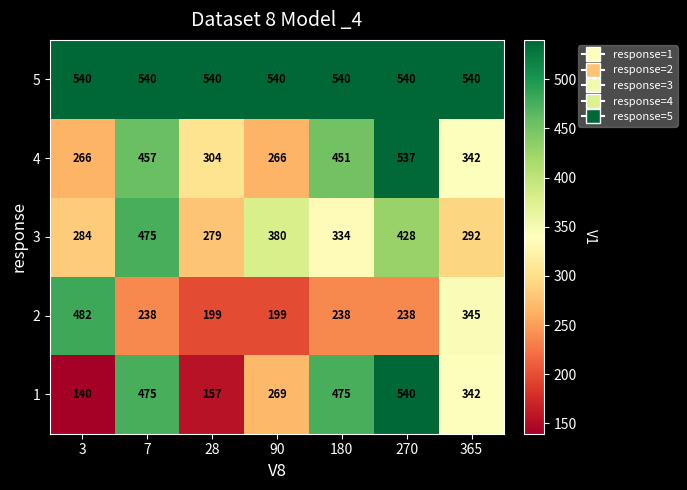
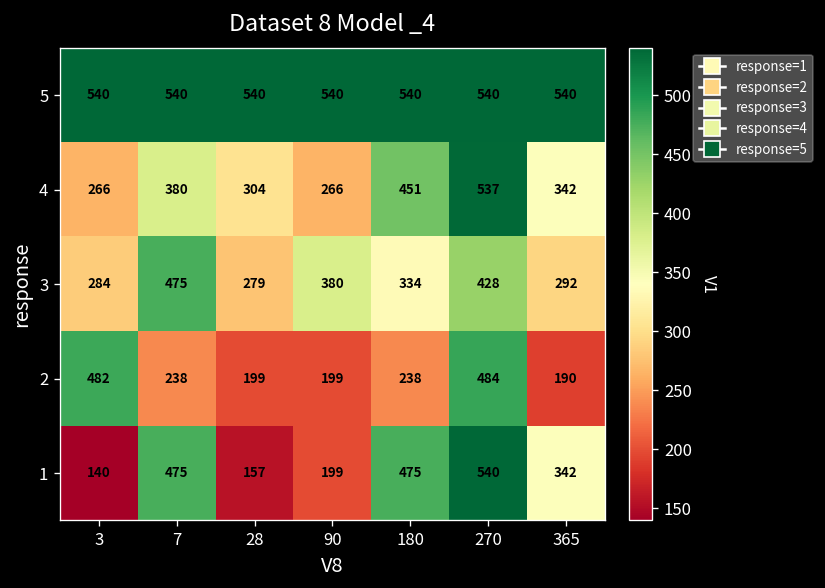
4, 7: 457 -> 380
2, 270: 238 -> 484
2, 365: 345 -> 190
1, 90: 269 -> 199
